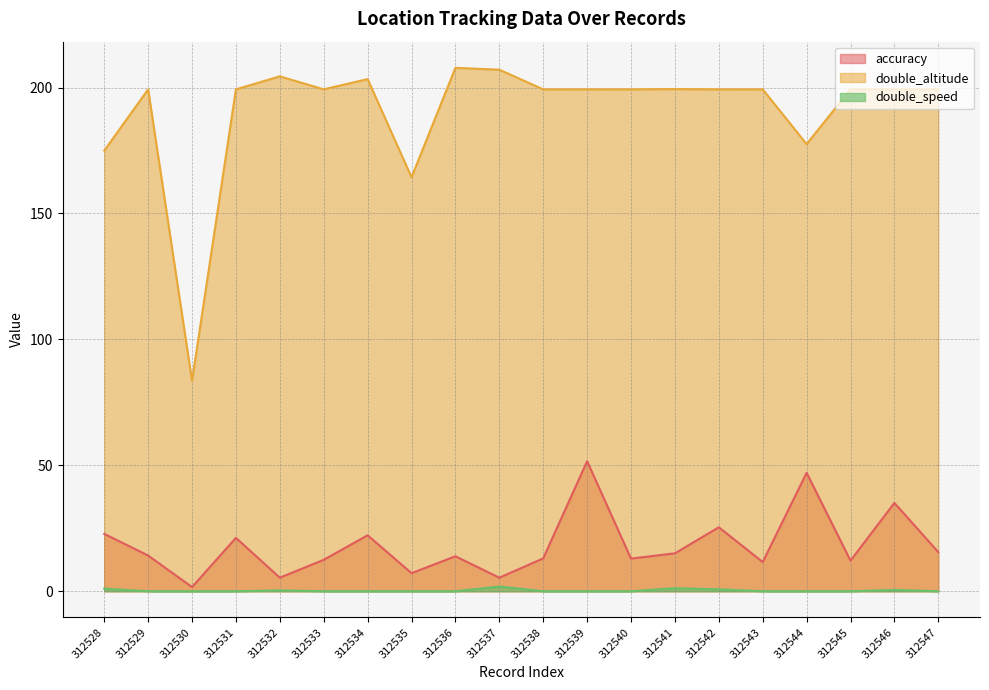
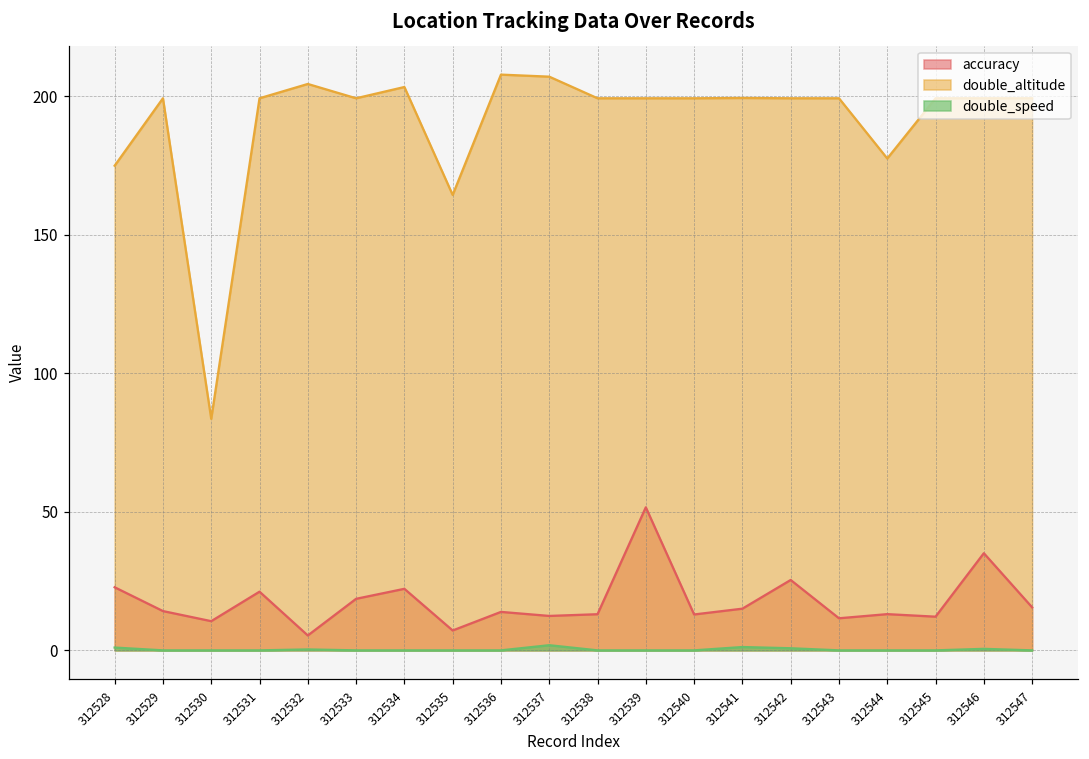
accuracy, 312530: 2 -> 11
accuracy, 312533: 12 -> 19
accuracy, 312537: 5 -> 12
accuracy, 312544: 47 -> 13
